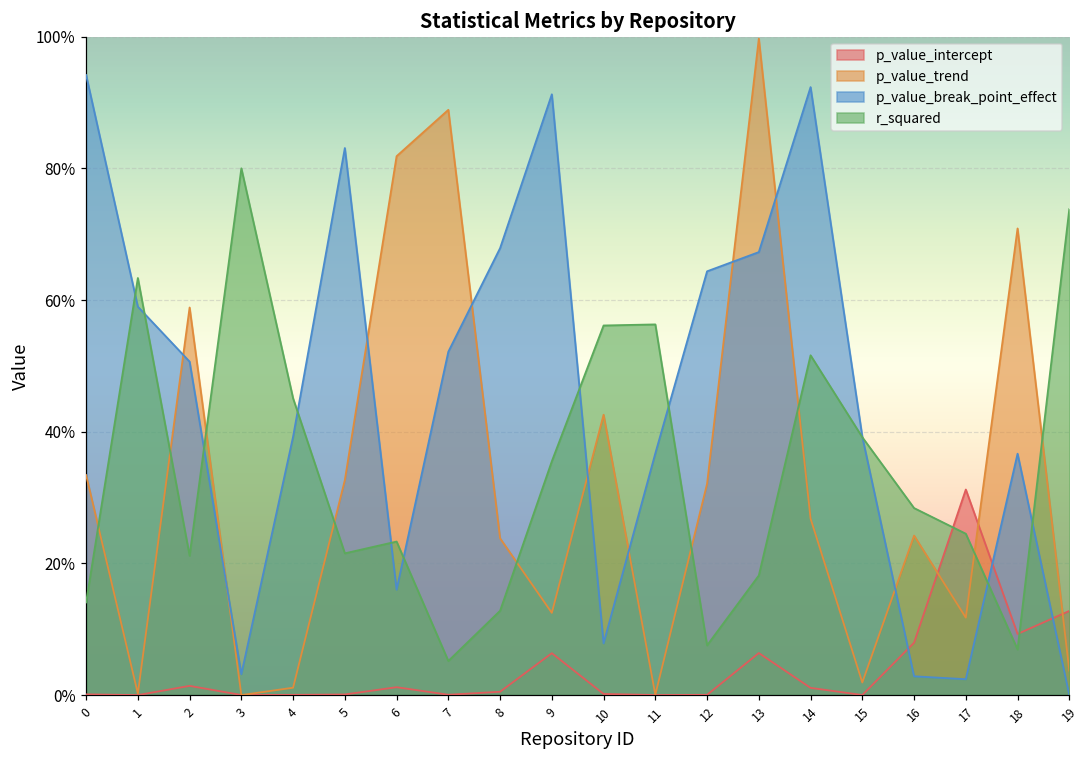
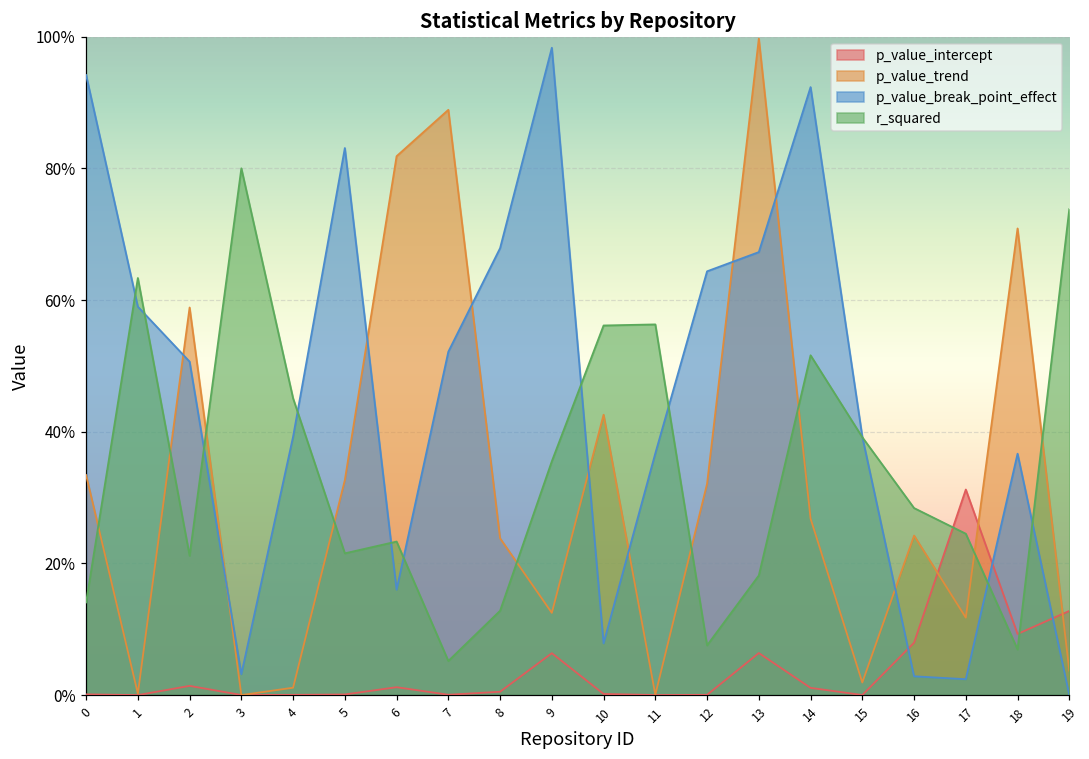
p_value_break_point_effect, 9: 91% -> 98%
